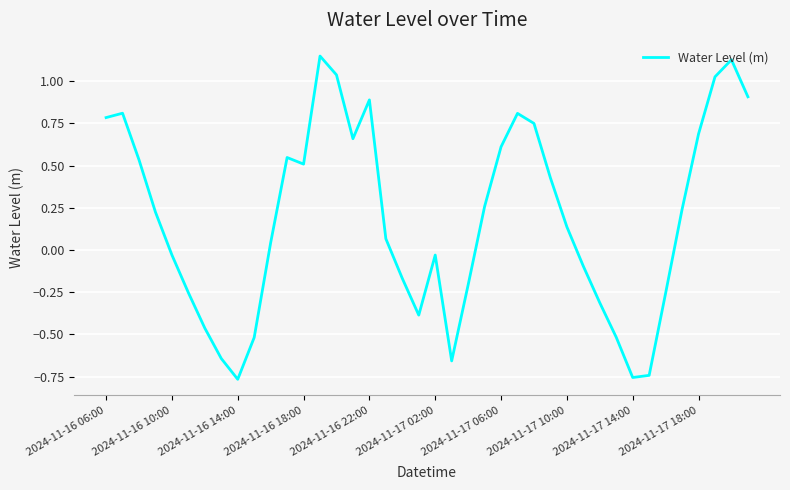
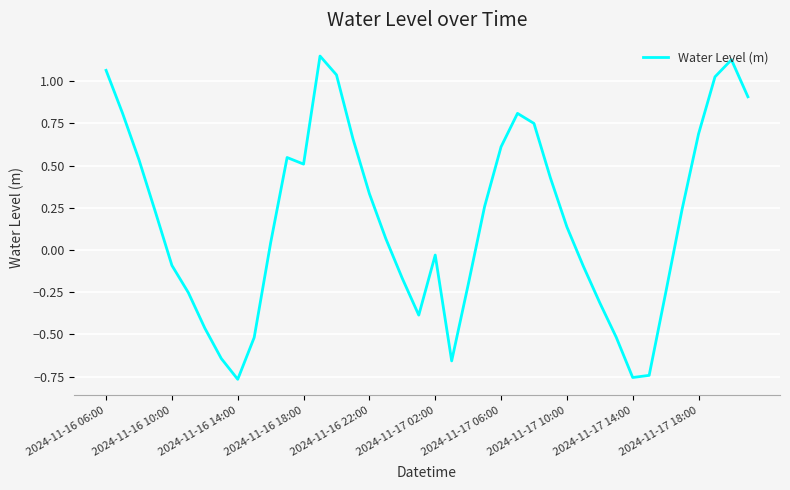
2024-11-16 06:00: 0.78 -> 1.06
2024-11-16 10:00: -0.03 -> -0.09
2024-11-16 22:00: 0.89 -> 0.33
